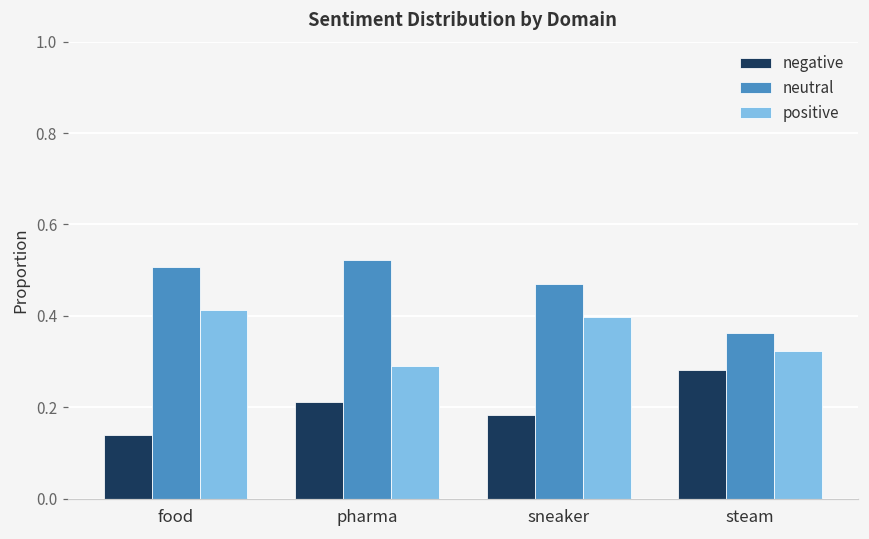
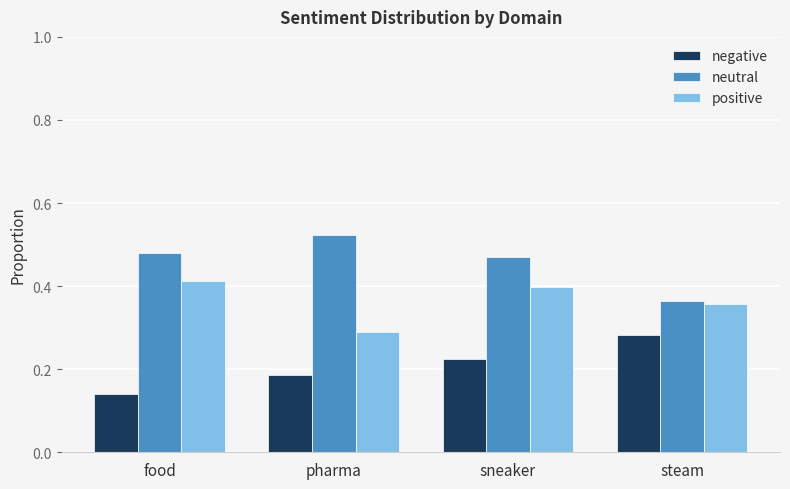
neutral, food: 0.51 -> 0.48
negative, pharma: 0.21 -> 0.19
negative, sneaker: 0.18 -> 0.22
positive, steam: 0.32 -> 0.36
